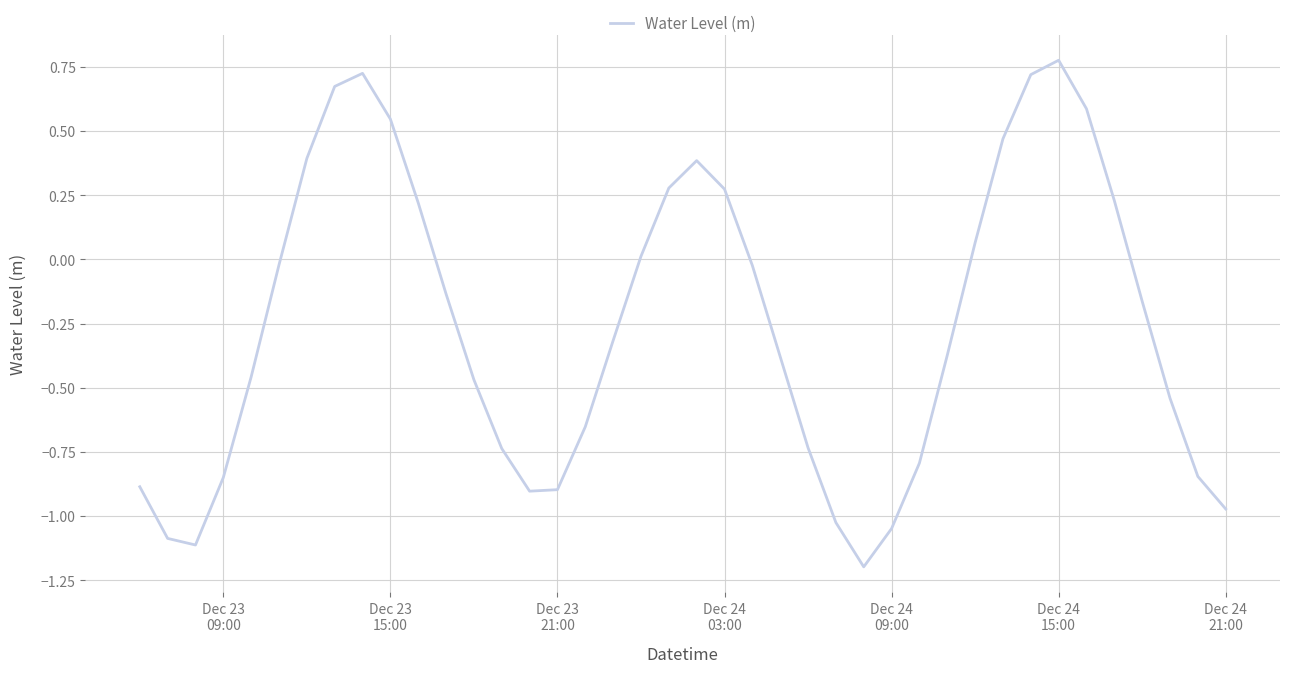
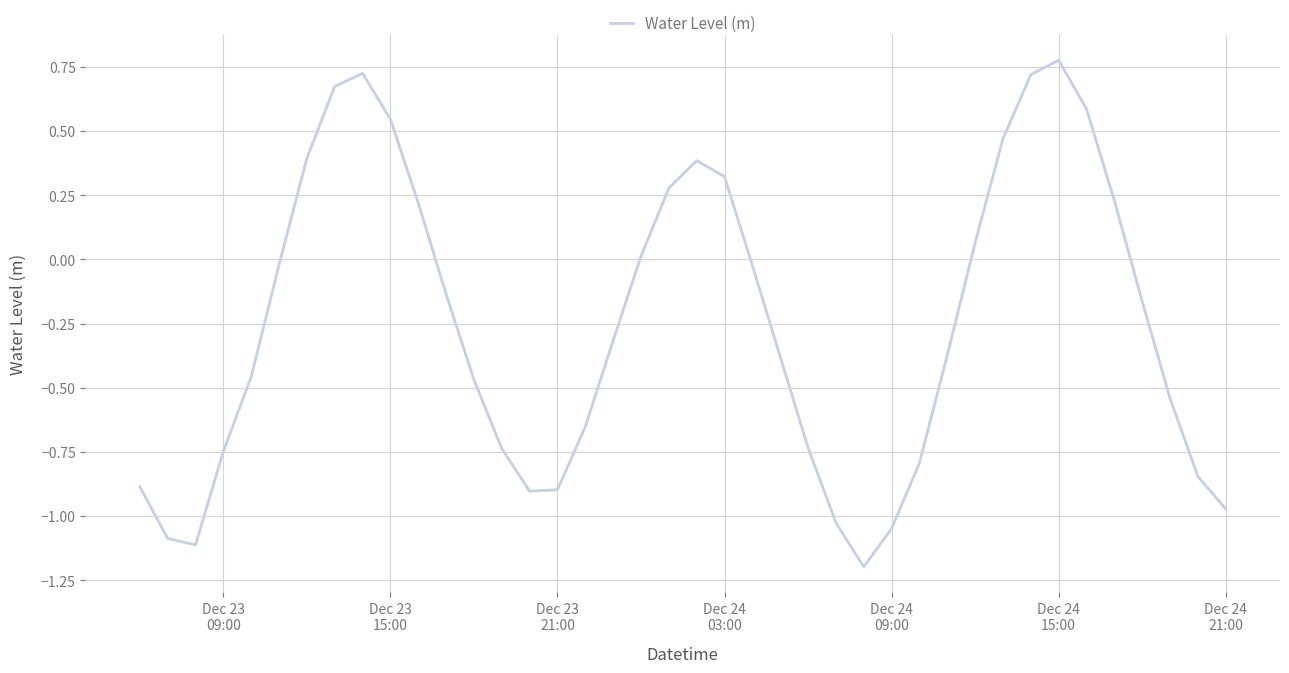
Dec 23 09:00: -0.85 -> -0.75
Dec 24 03:00: 0.27 -> 0.32
